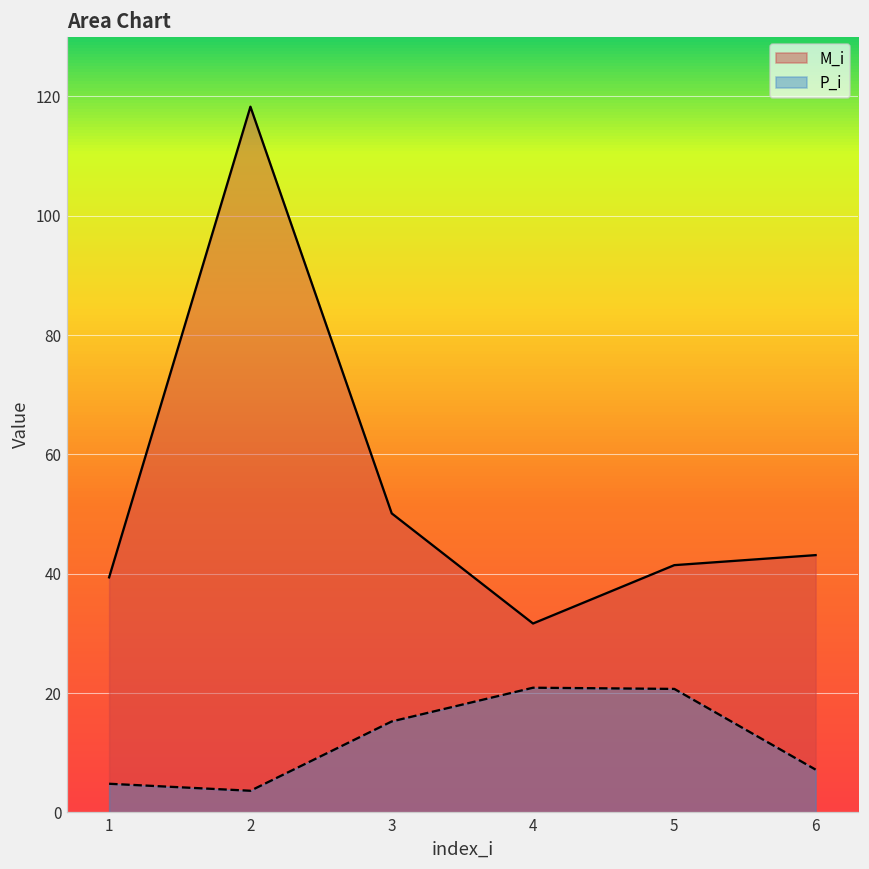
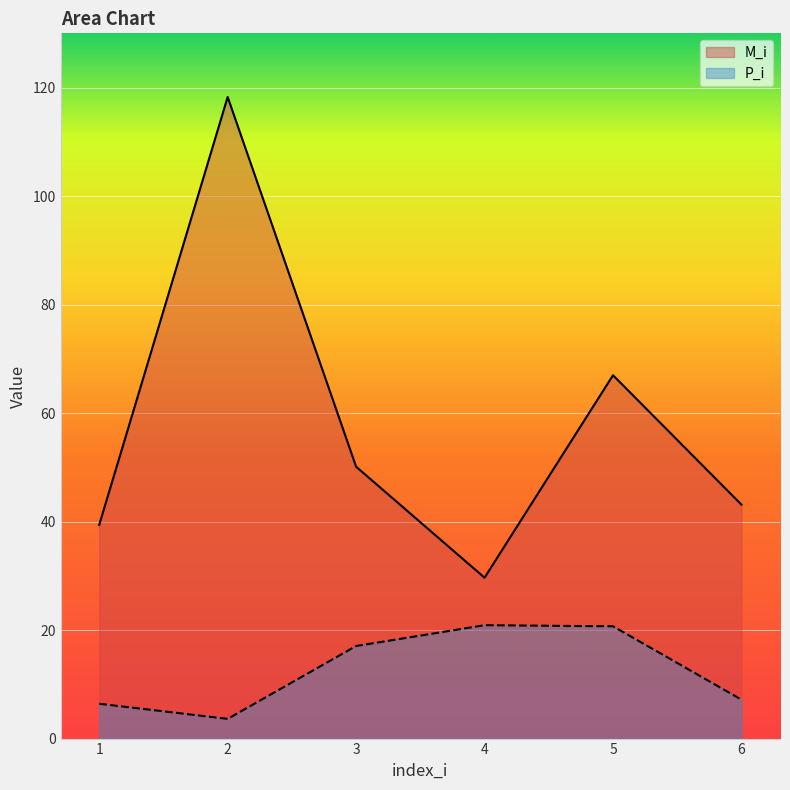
P_i, 1: 5 -> 6
P_i, 3: 15 -> 17
M_i, 4: 32 -> 30
M_i, 5: 41 -> 67
